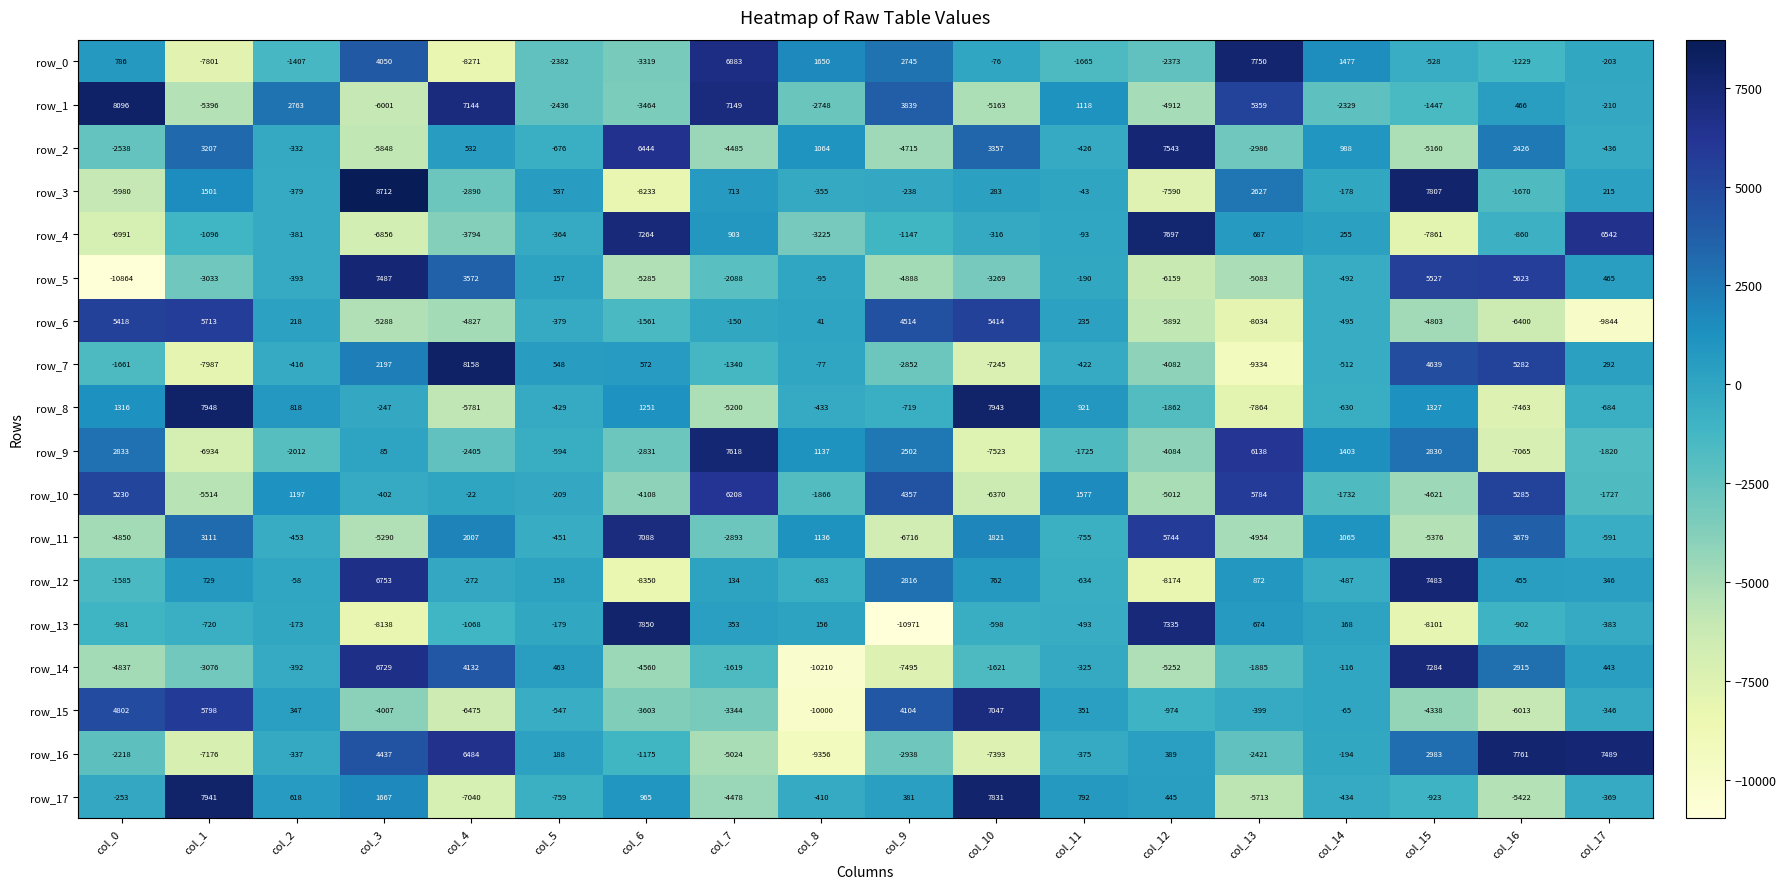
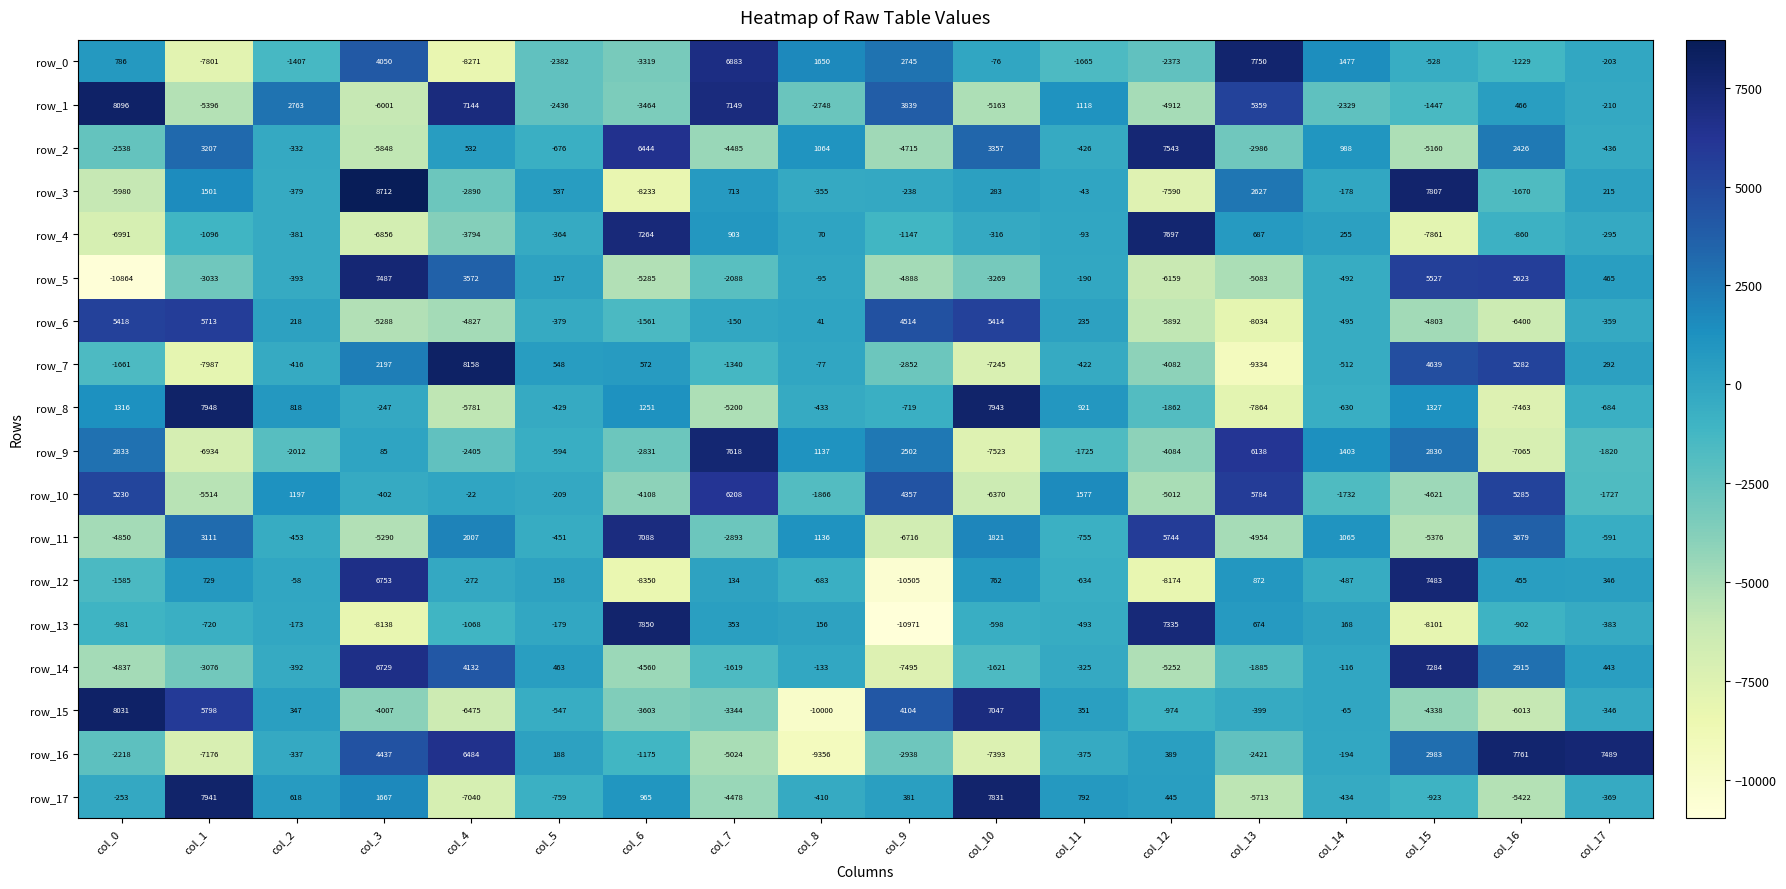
row_4, col_8: -3225 -> 70
row_4, col_17: 6542 -> -295
row_6, col_17: -9844 -> -359
row_12, col_9: 2816 -> -10505
row_14, col_8: -10210 -> -133
row_15, col_0: 4802 -> 8031
